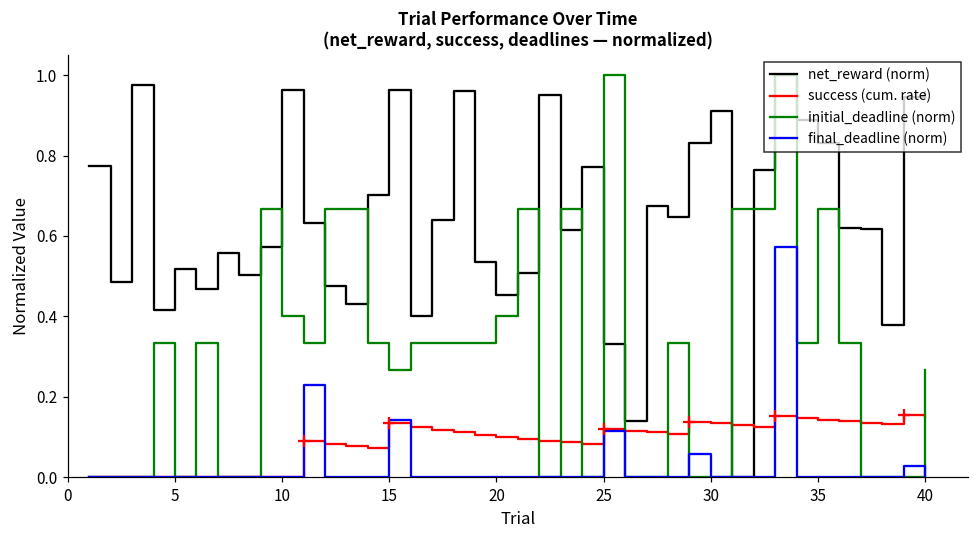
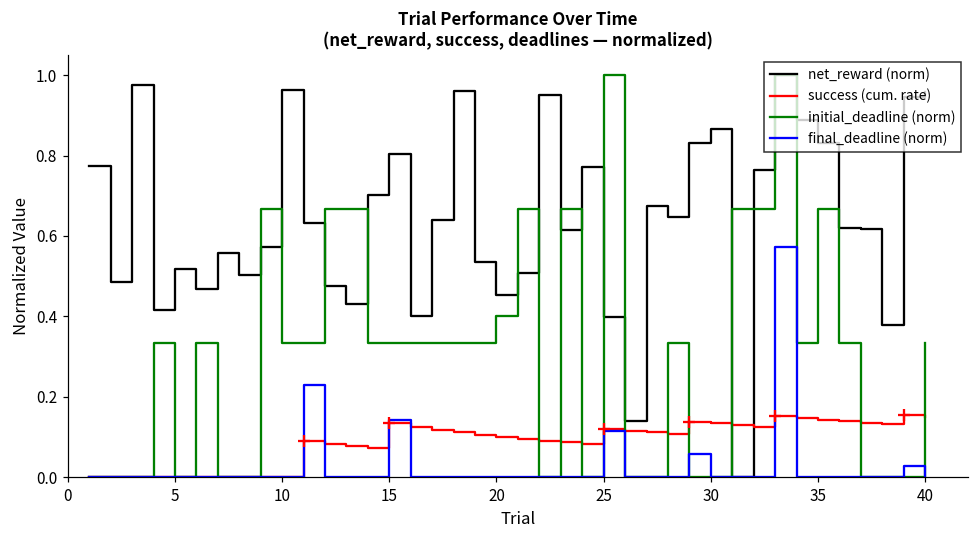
initial_deadline (norm), 10: 0.40 -> 0.33
net_reward (norm), 15: 0.96 -> 0.80
initial_deadline (norm), 15: 0.27 -> 0.33
net_reward (norm), 25: 0.33 -> 0.40
net_reward (norm), 30: 0.91 -> 0.87
initial_deadline (norm), 40: 0.27 -> 0.33
